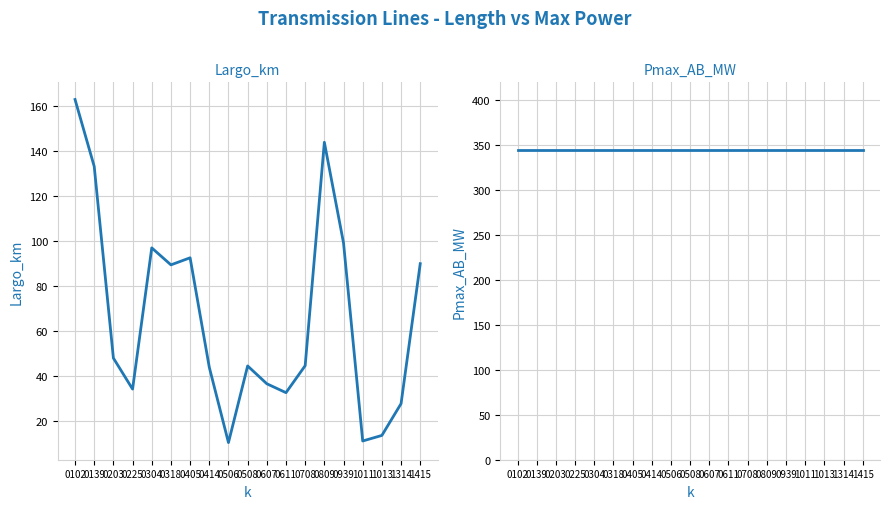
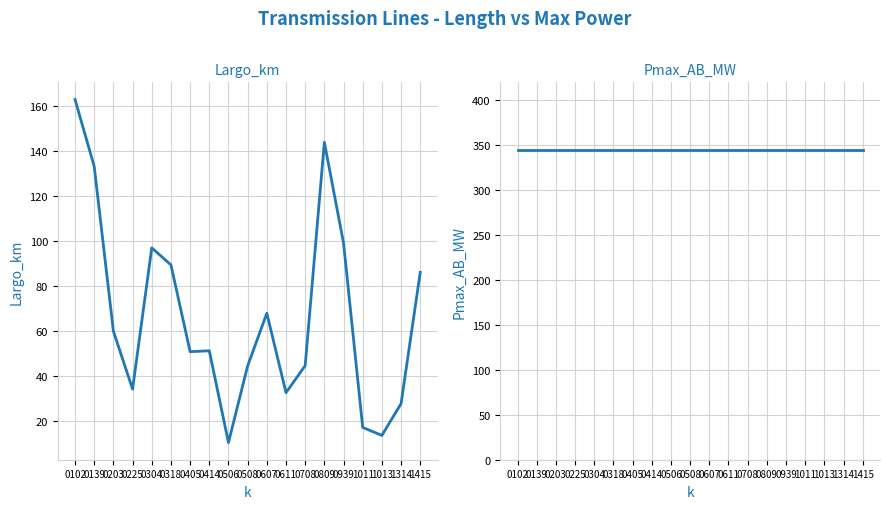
Largo_km, 0203: 48 -> 60
Largo_km, 0405: 93 -> 51
Largo_km, 0414: 44 -> 51
Largo_km, 0607: 37 -> 68
Largo_km, 1011: 11 -> 17
Largo_km, 1415: 90 -> 86
